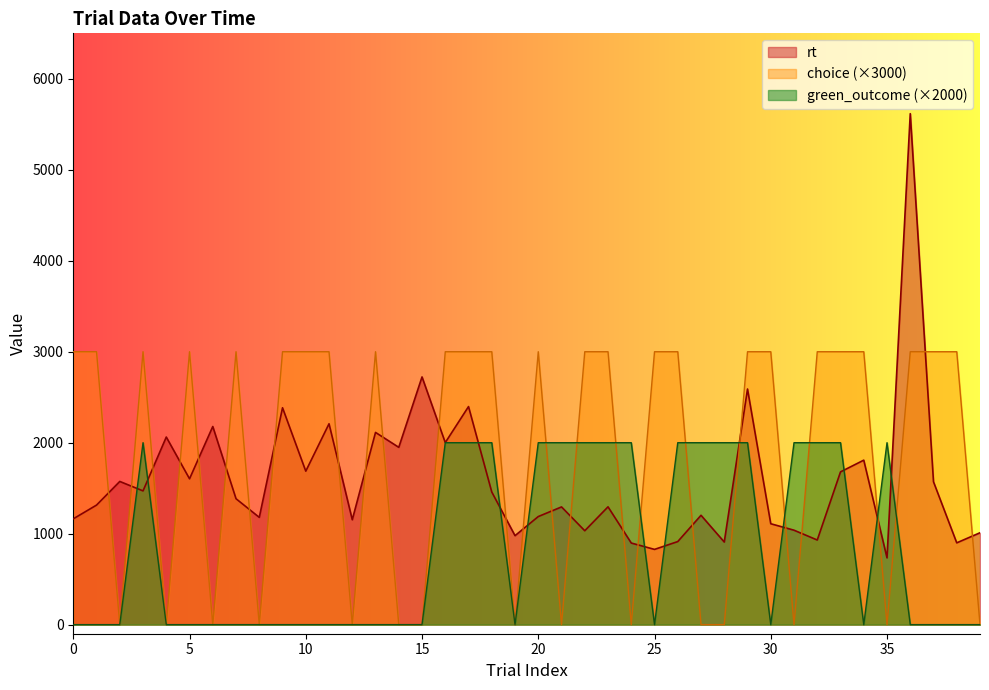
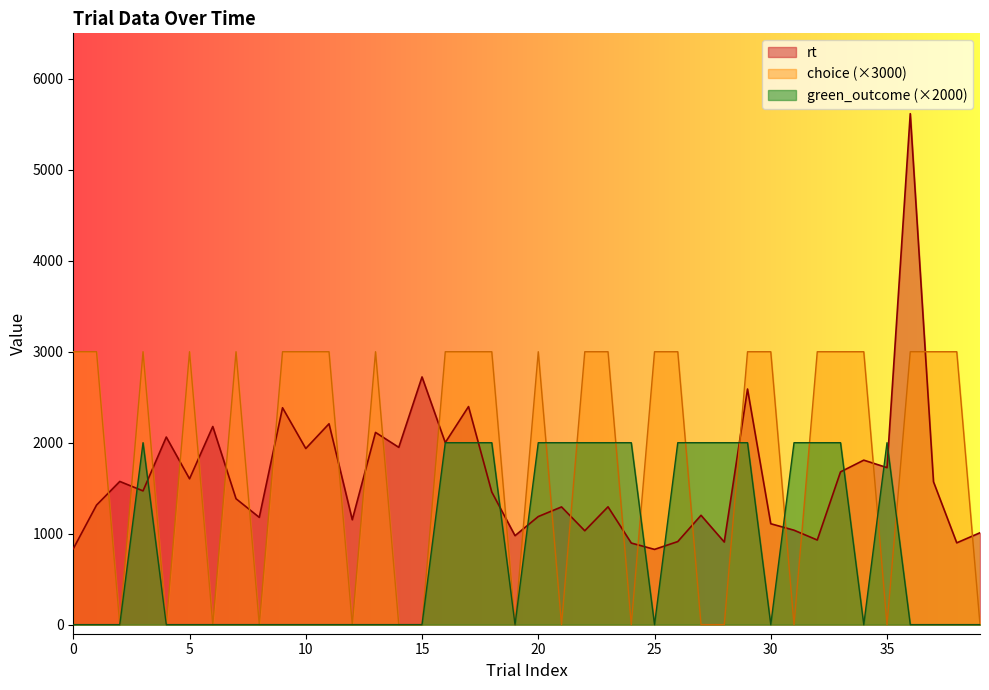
rt, 0: 1200 -> 800
rt, 10: 1700 -> 1900
rt, 35: 700 -> 1700
